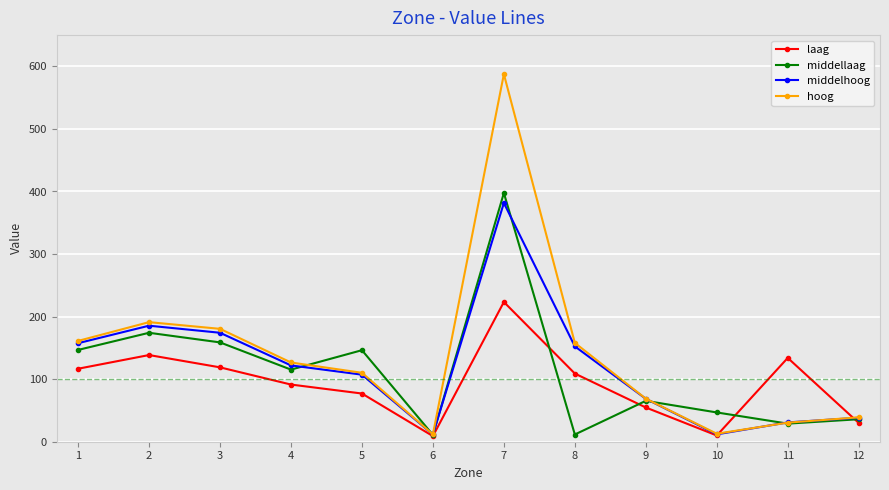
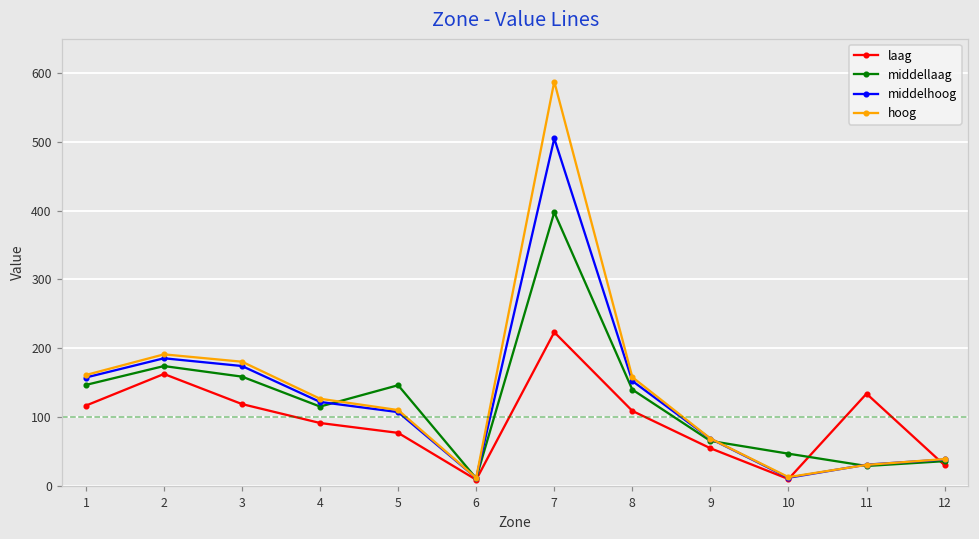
laag, 2: 140 -> 160
middelhoog, 7: 380 -> 500
middellaag, 8: 10 -> 140
